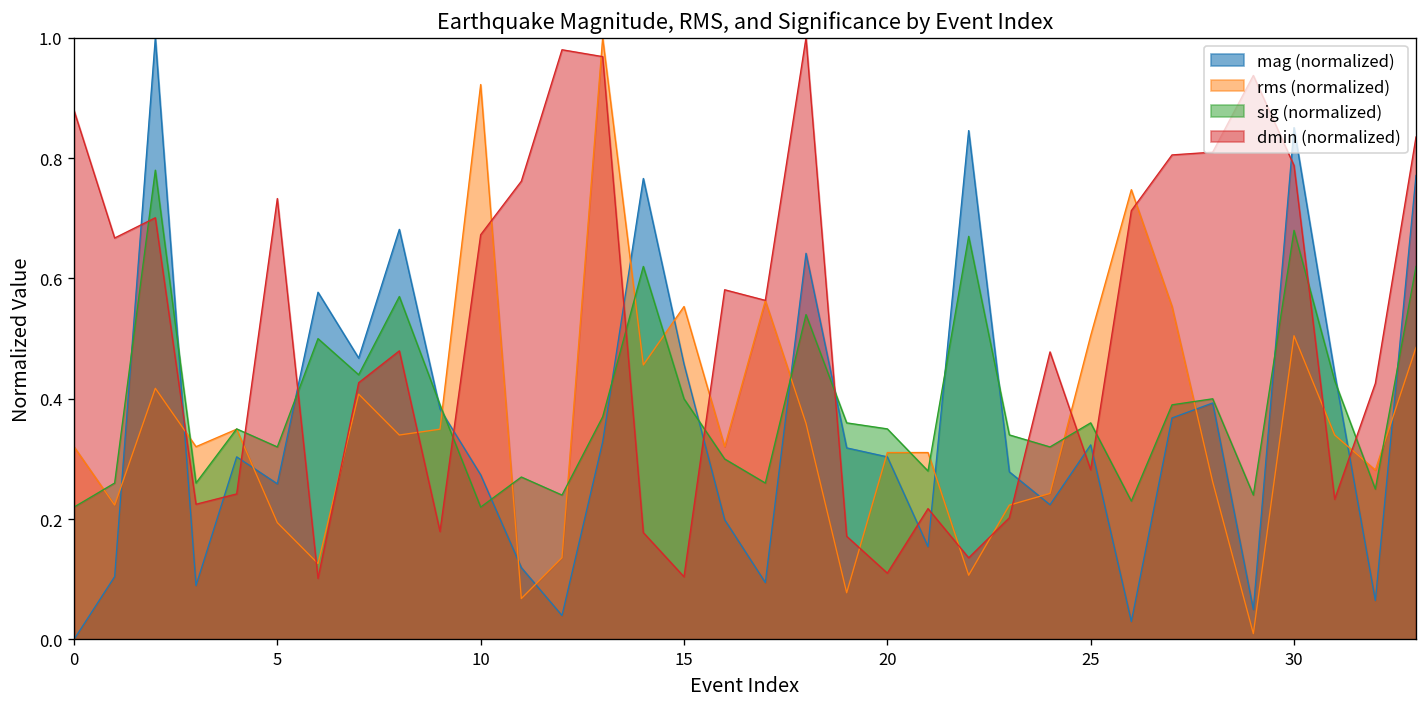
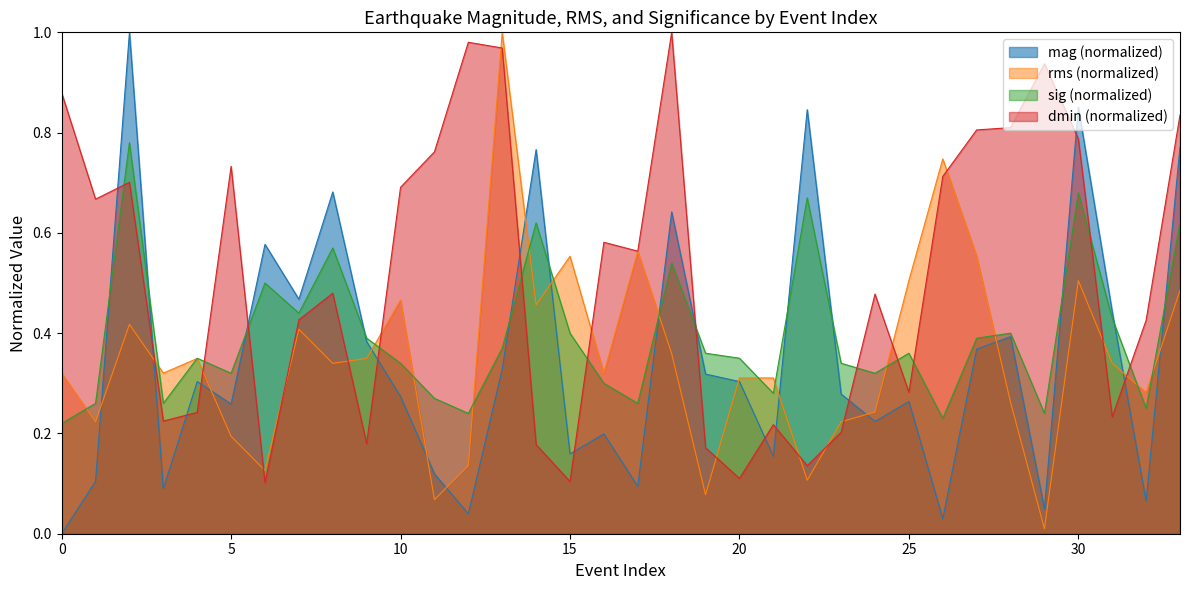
rms (normalized), 10: 0.92 -> 0.47
sig (normalized), 10: 0.22 -> 0.34
dmin (normalized), 10: 0.67 -> 0.69
mag (normalized), 15: 0.46 -> 0.16
mag (normalized), 25: 0.32 -> 0.26
